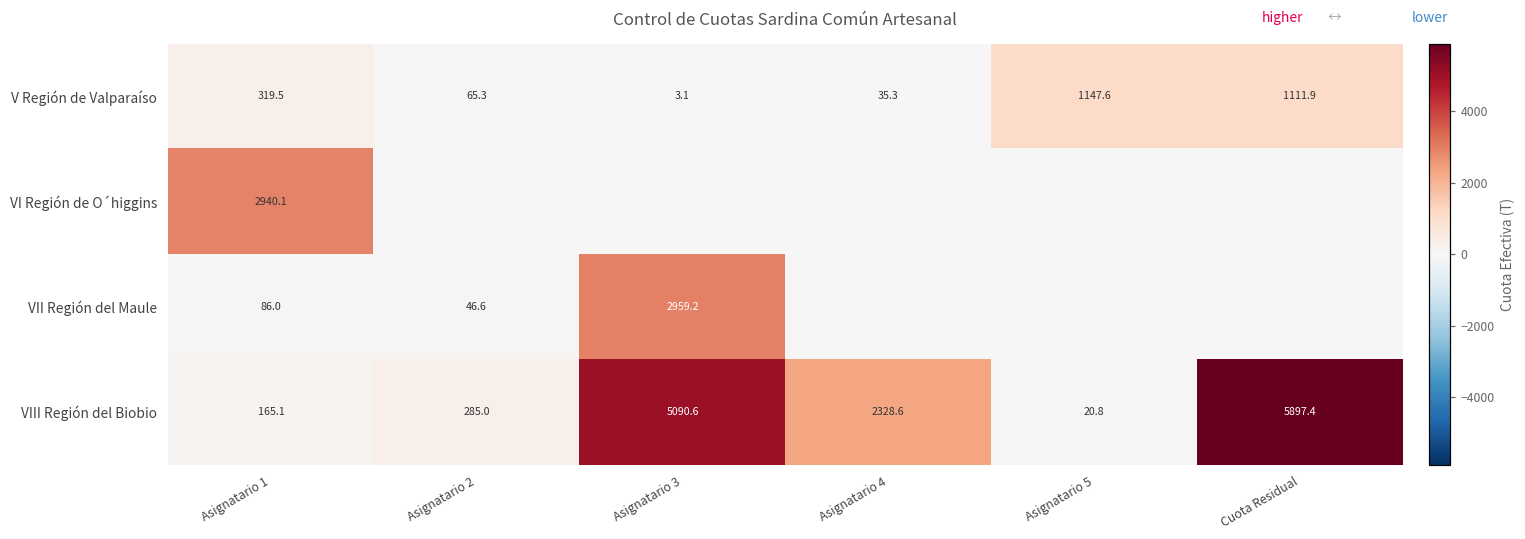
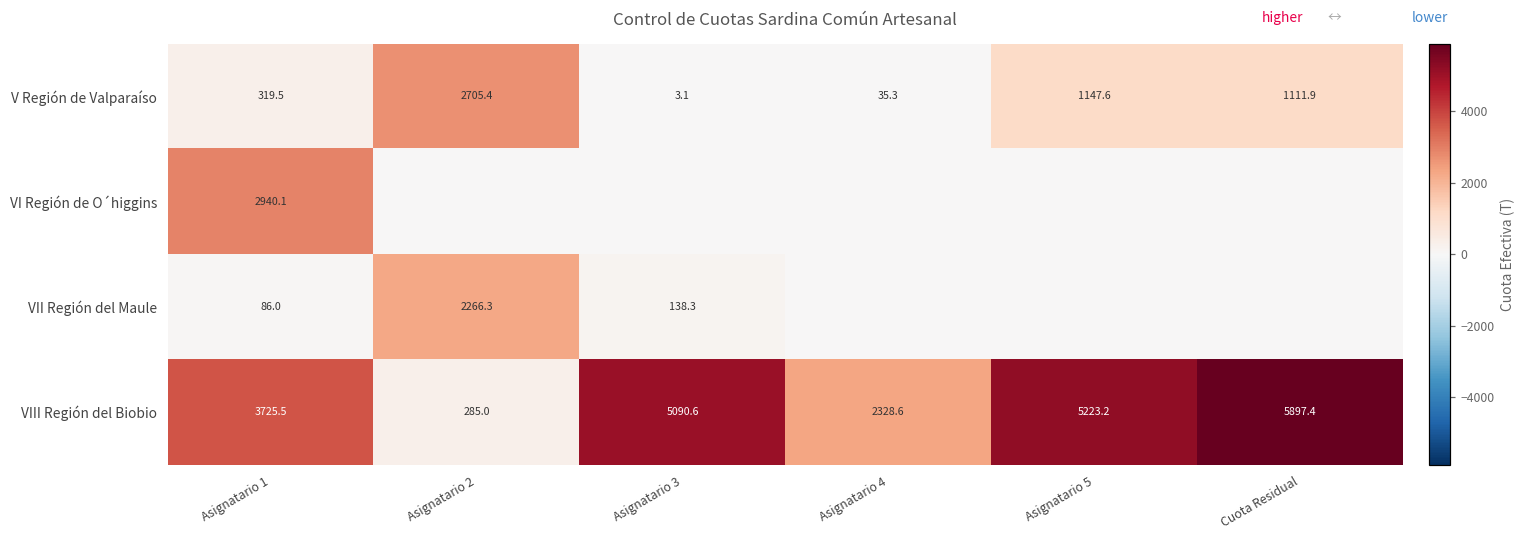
V Región de Valparaíso, Asignatario 2: 65.3 -> 2705.4
VII Región del Maule, Asignatario 2: 46.6 -> 2266.3
VII Región del Maule, Asignatario 3: 2959.2 -> 138.3
VIII Región del Biobio, Asignatario 1: 165.1 -> 3725.5
VIII Región del Biobio, Asignatario 5: 20.8 -> 5223.2
